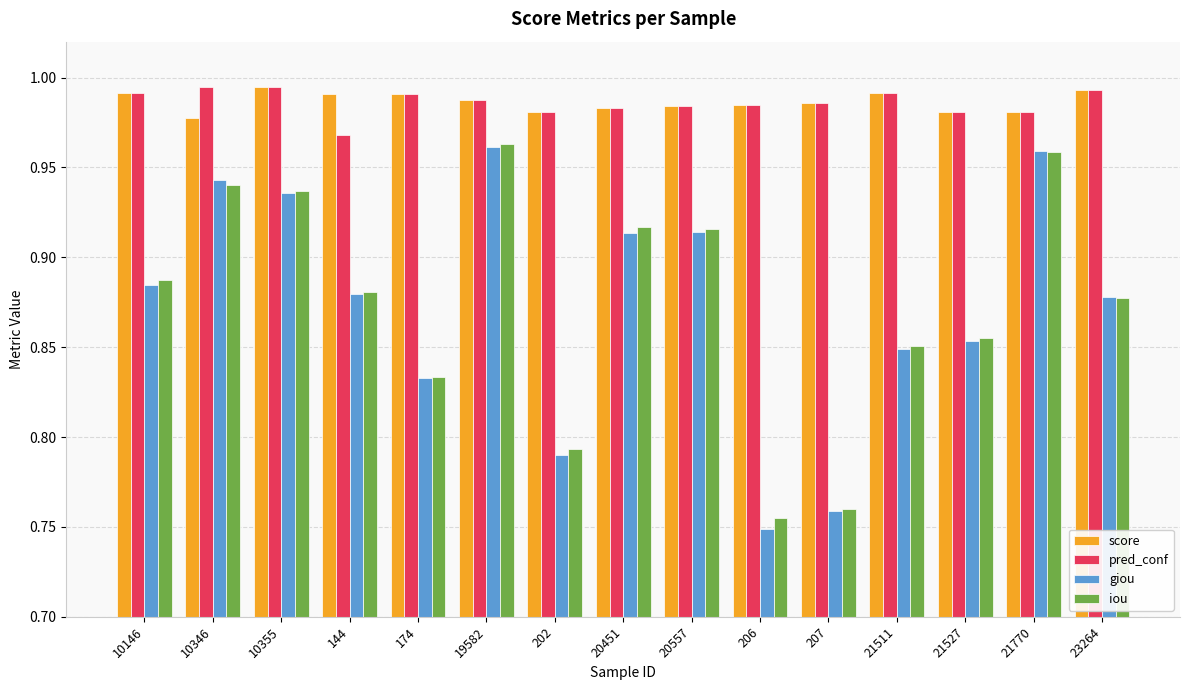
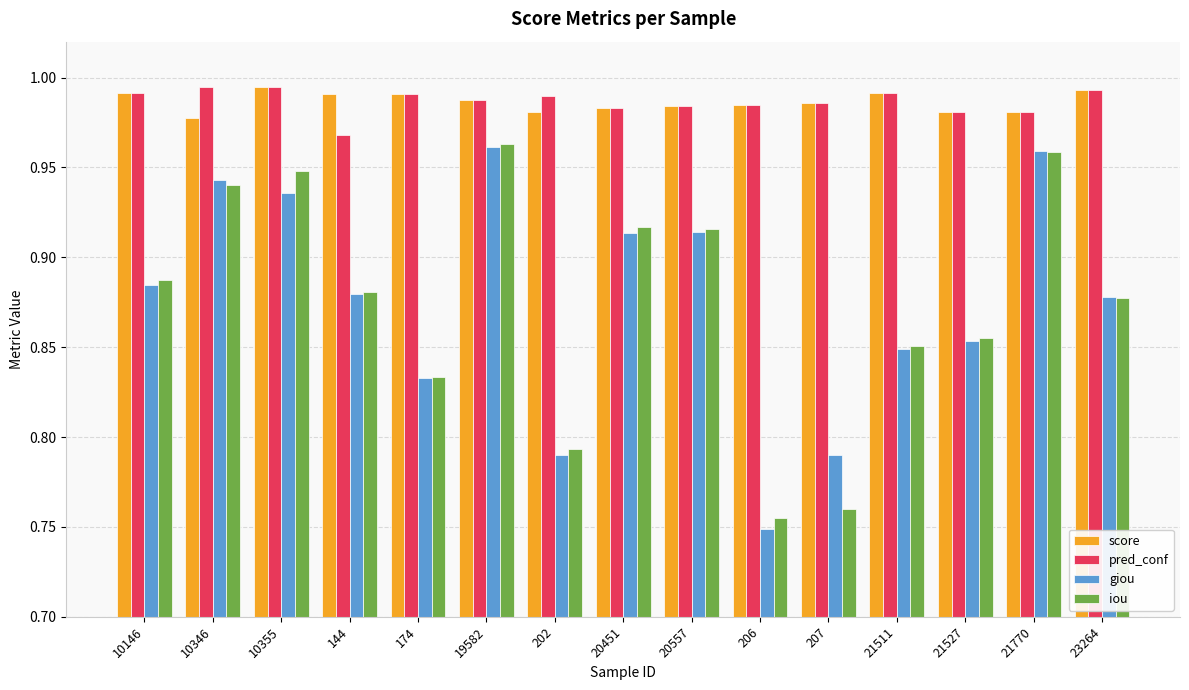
iou, 10355: 0.937 -> 0.948
pred_conf, 202: 0.981 -> 0.990
giou, 207: 0.759 -> 0.790
